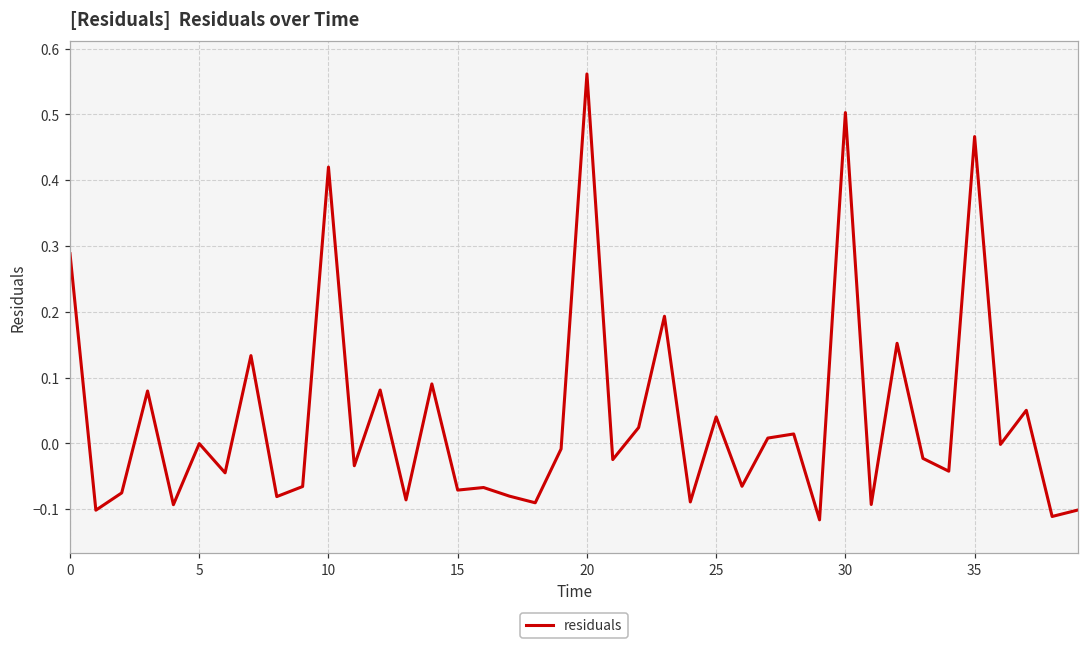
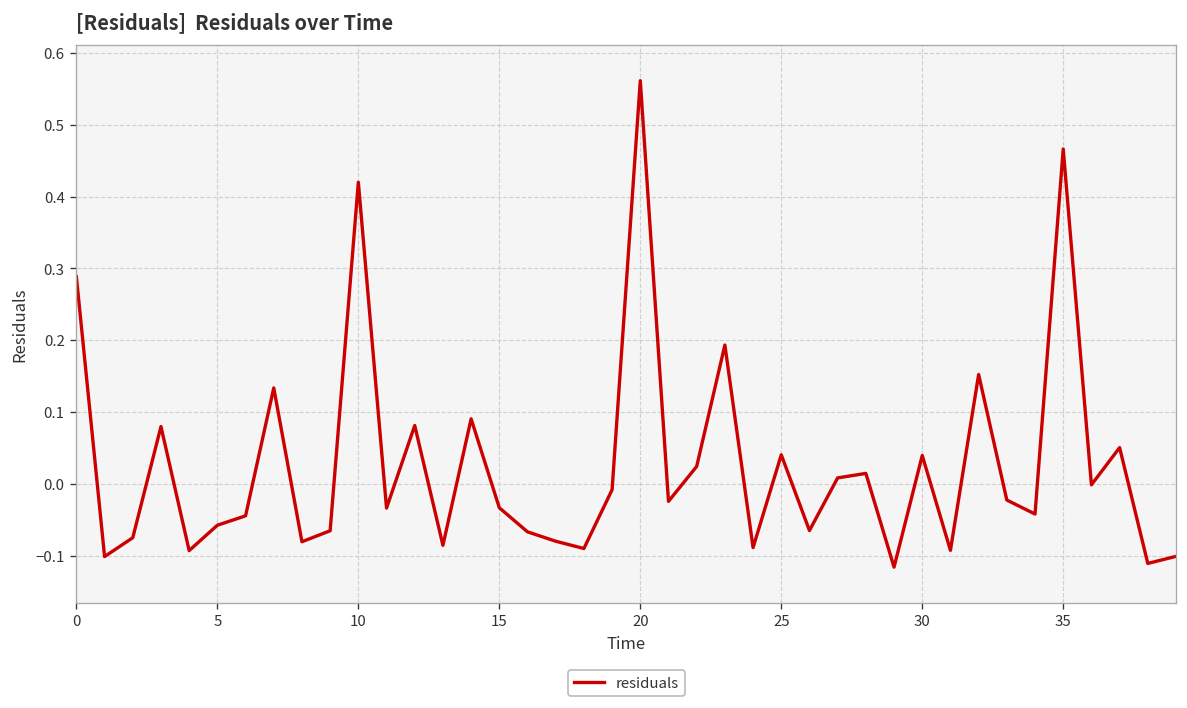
5: 0.00 -> -0.06
15: -0.07 -> -0.03
30: 0.50 -> 0.04
